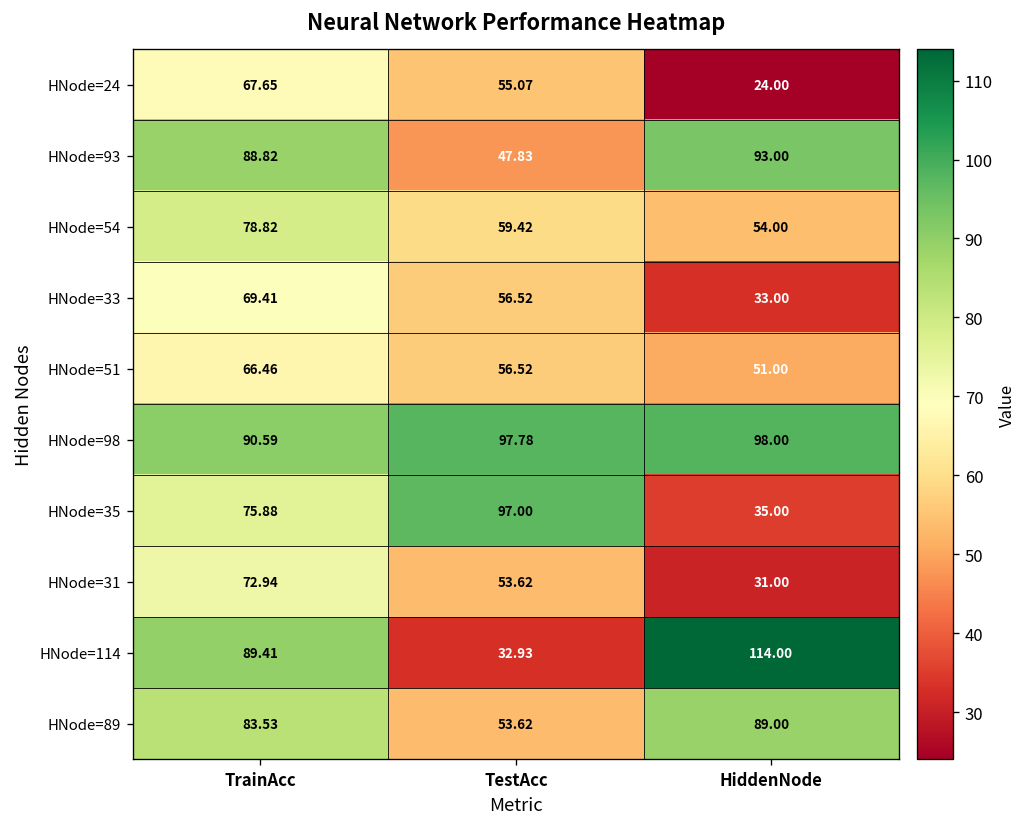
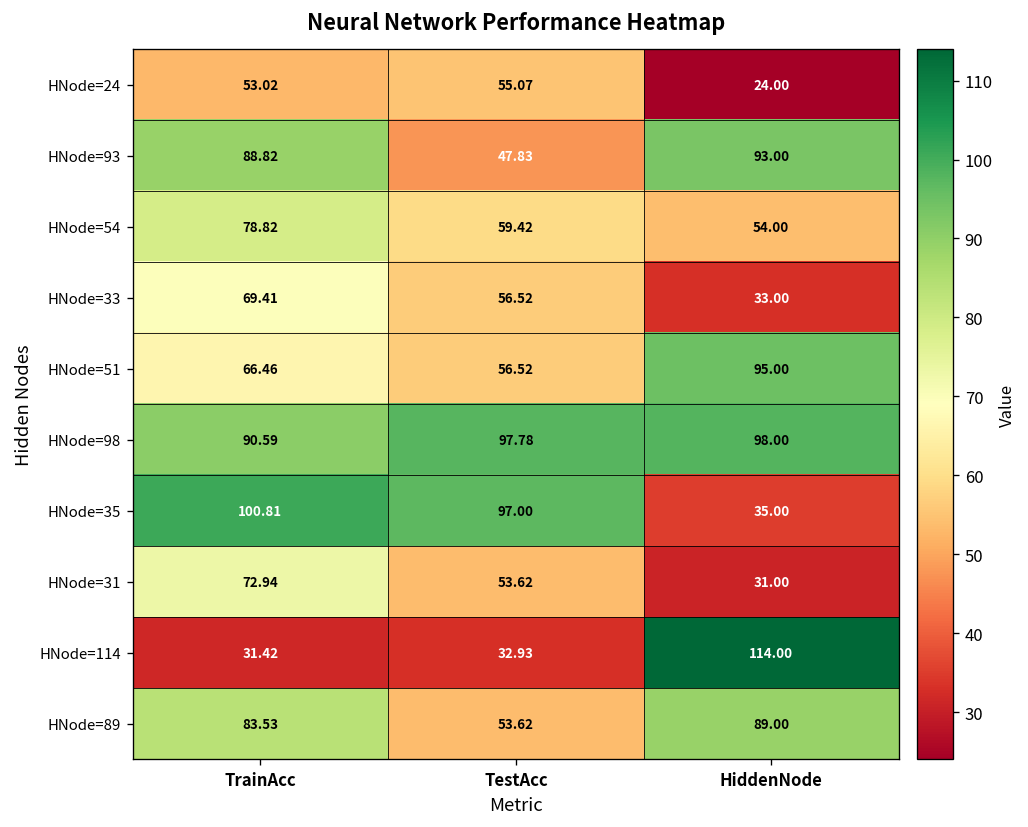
HNode=24, TrainAcc: 67.65 -> 53.02
HNode=51, HiddenNode: 51.00 -> 95.00
HNode=35, TrainAcc: 75.88 -> 100.81
HNode=114, TrainAcc: 89.41 -> 31.42
